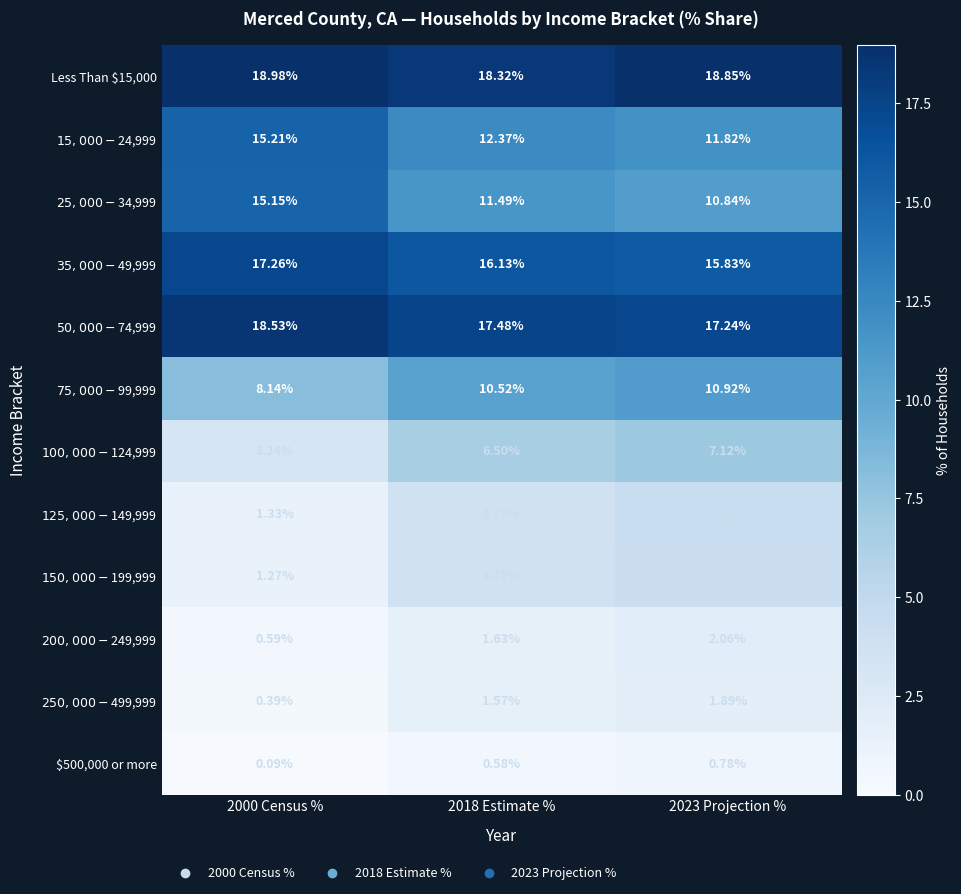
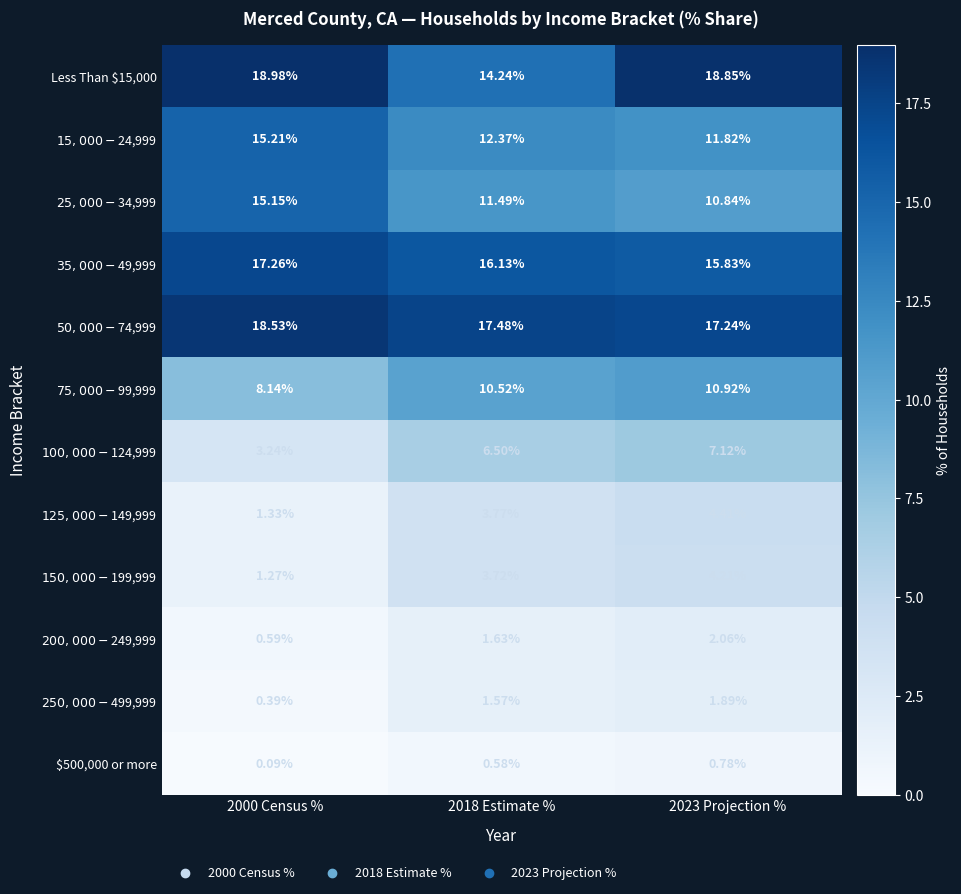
Less Than $15,000, 2018 Estimate %: 18.32% -> 14.24%
